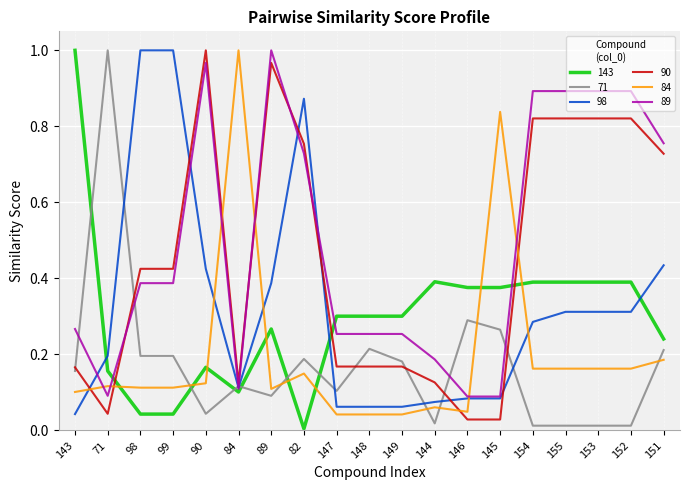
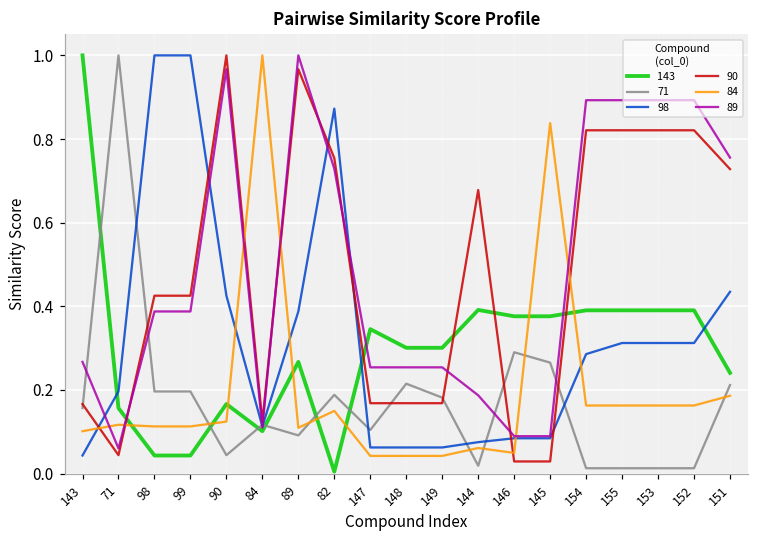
89, 71: 0.09 -> 0.06
143, 147: 0.30 -> 0.35
90, 144: 0.13 -> 0.68
